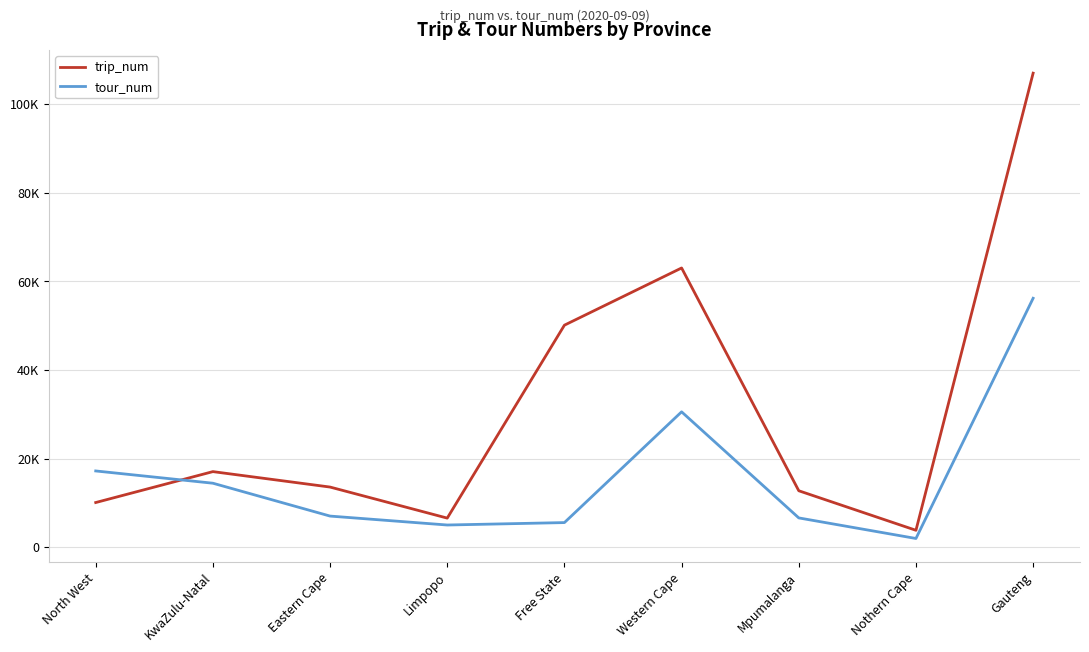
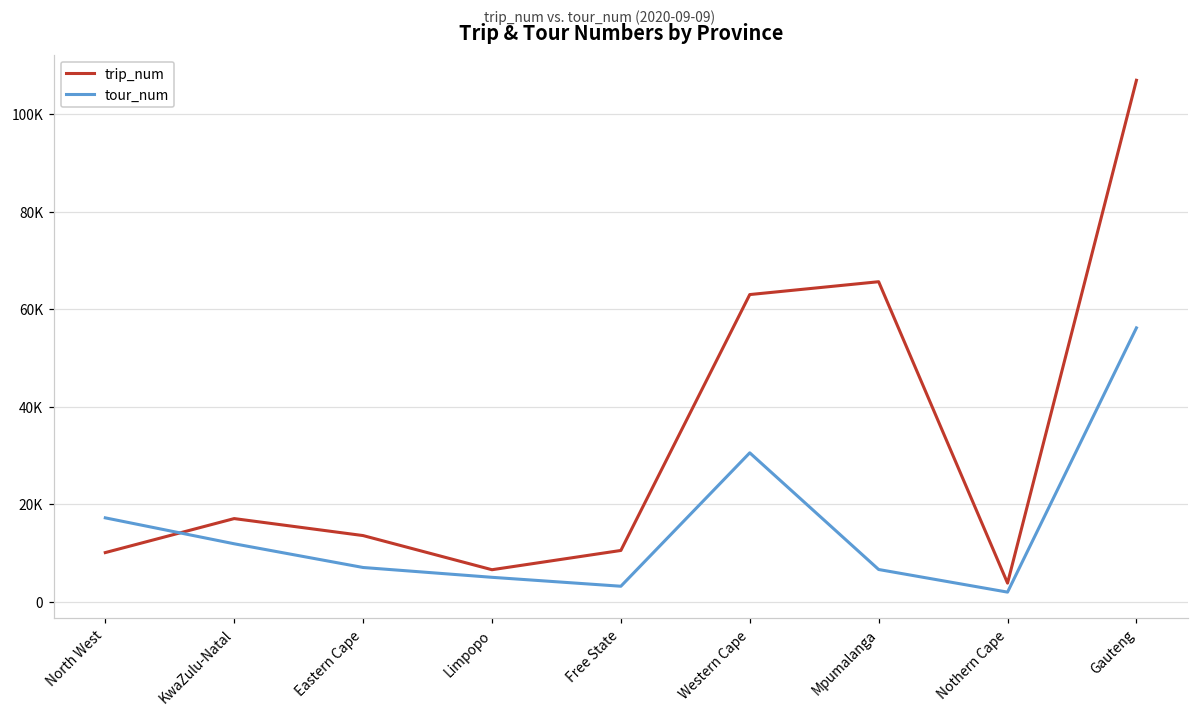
tour_num, KwaZulu-Natal: 14000 -> 12000
trip_num, Free State: 50000 -> 11000
tour_num, Free State: 6000 -> 3000
trip_num, Mpumalanga: 13000 -> 66000
